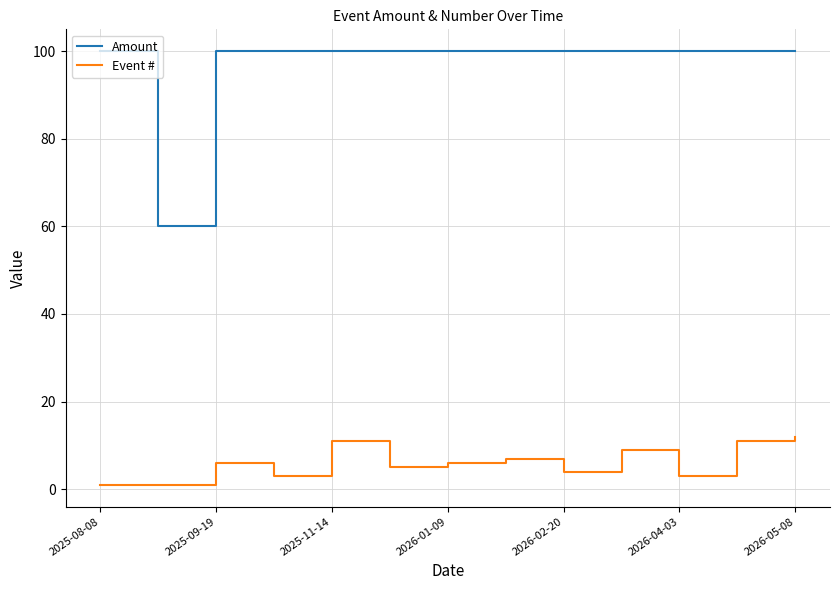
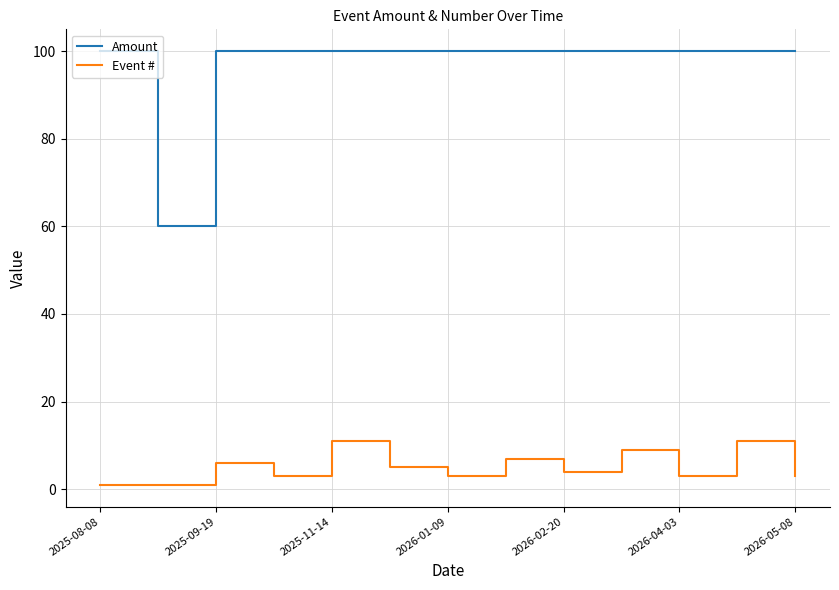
Event #, 2026-01-09: 6 -> 3
Event #, 2026-05-08: 12 -> 3
